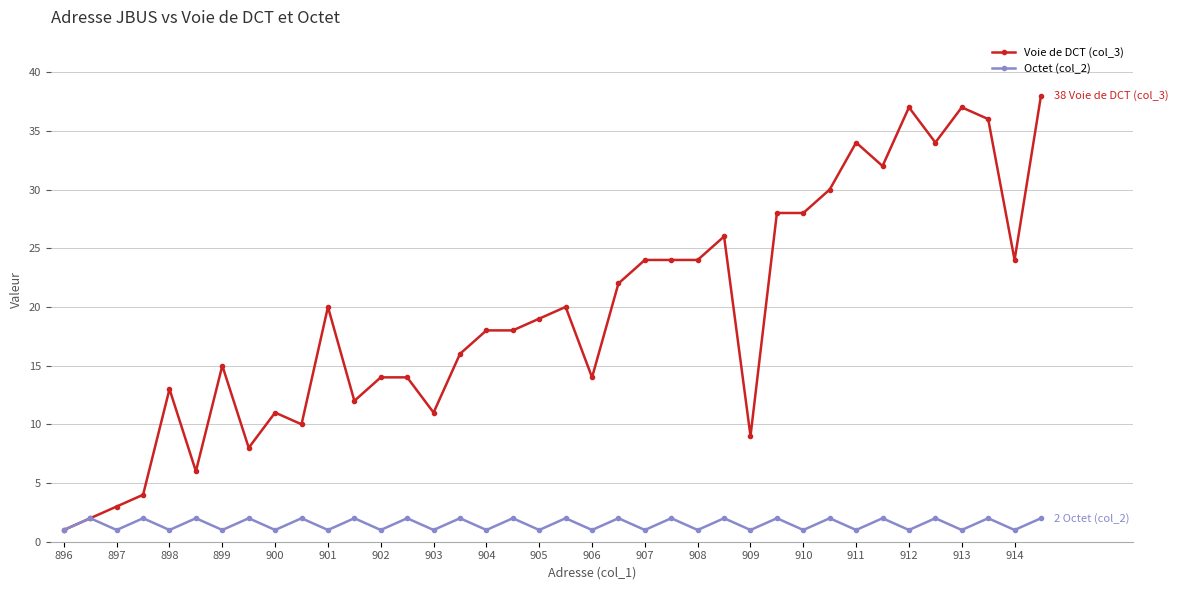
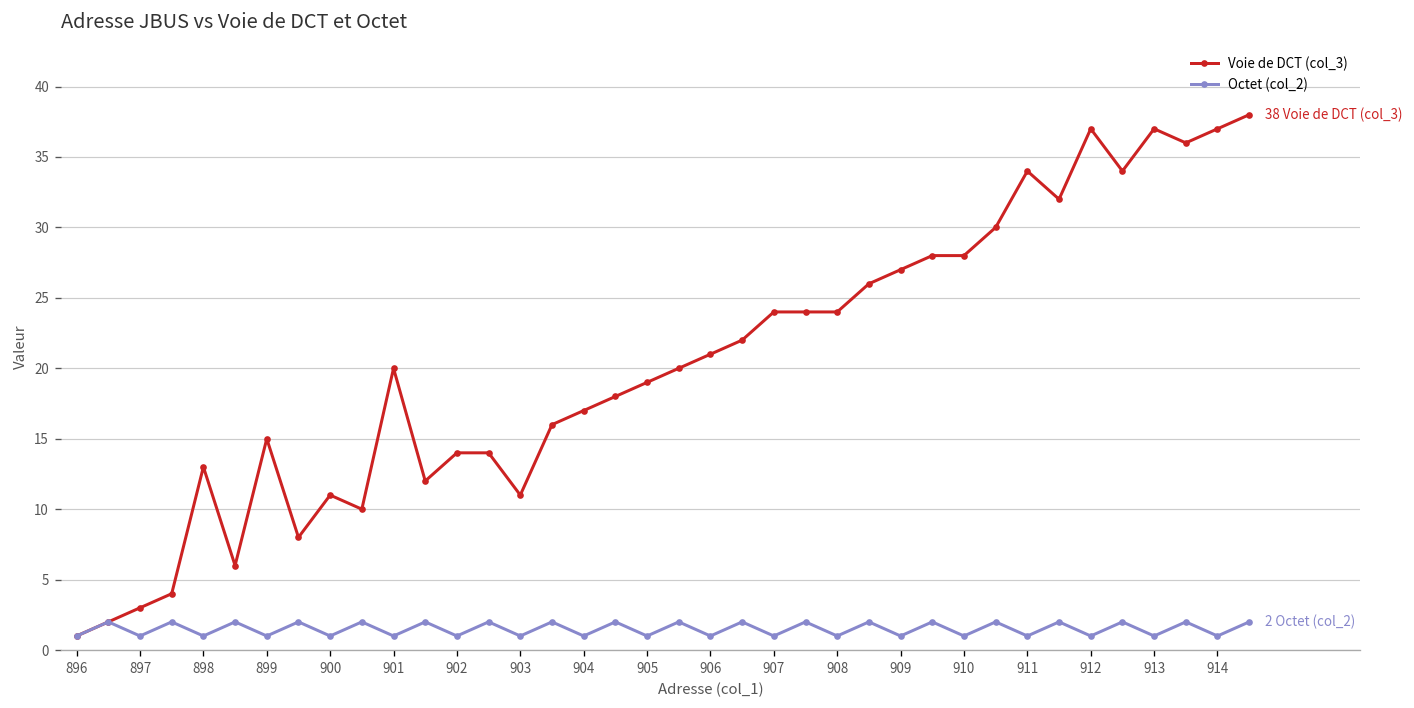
Voie de DCT (col_3), 904: 18 -> 17
Voie de DCT (col_3), 906: 14 -> 21
Voie de DCT (col_3), 909: 9 -> 27
Voie de DCT (col_3), 914: 24 -> 37
